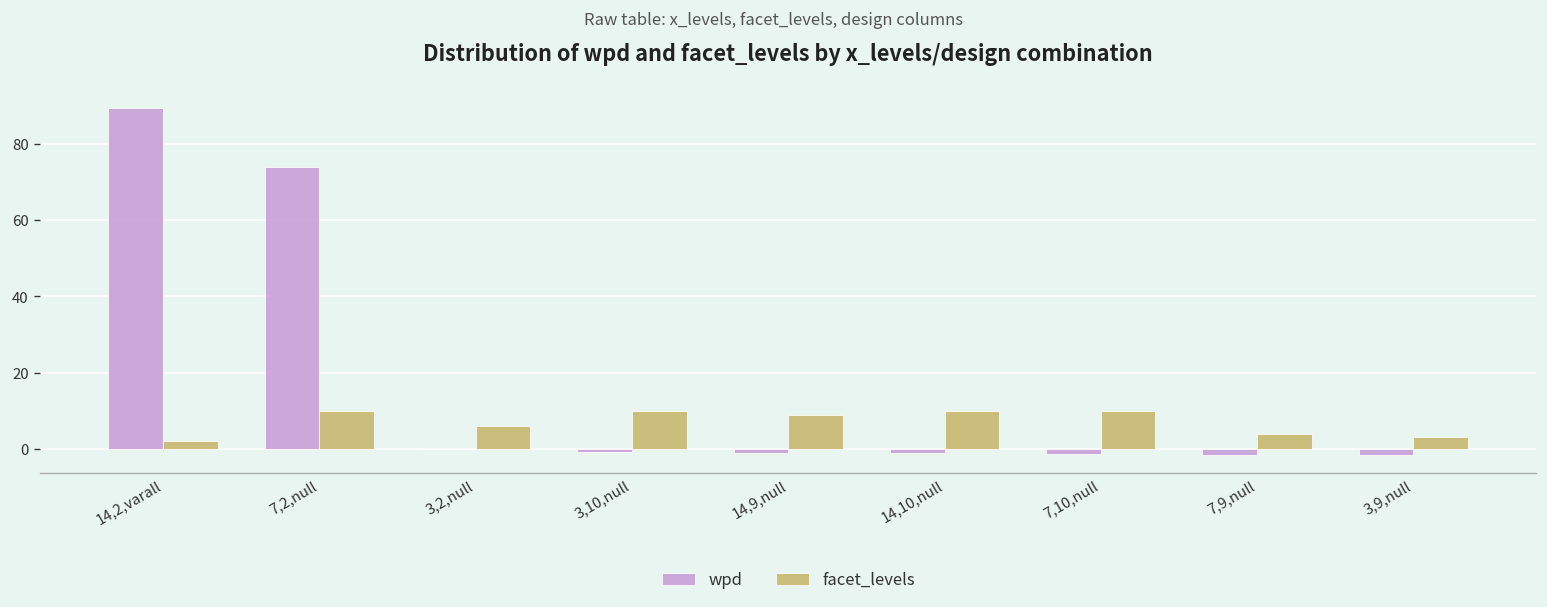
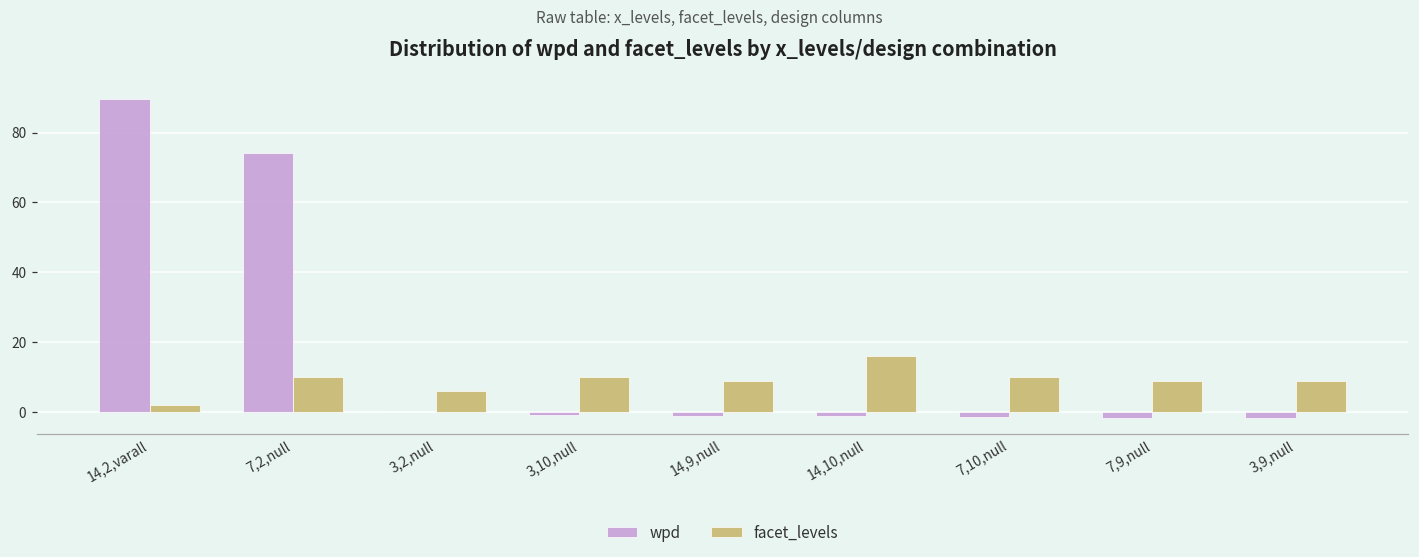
facet_levels, 14,10,null: 10 -> 16
facet_levels, 7,9,null: 4 -> 9
facet_levels, 3,9,null: 3 -> 9
